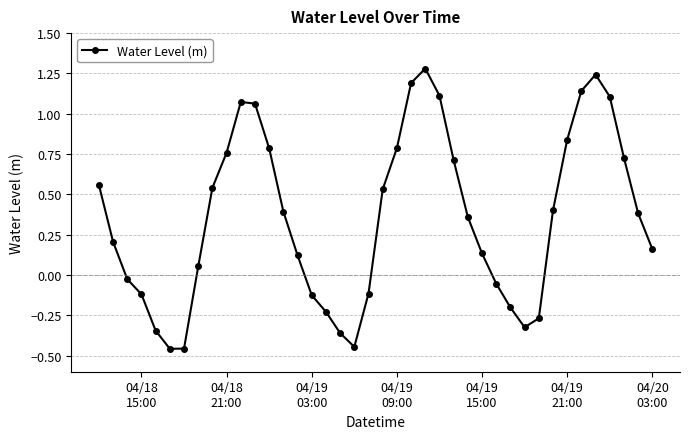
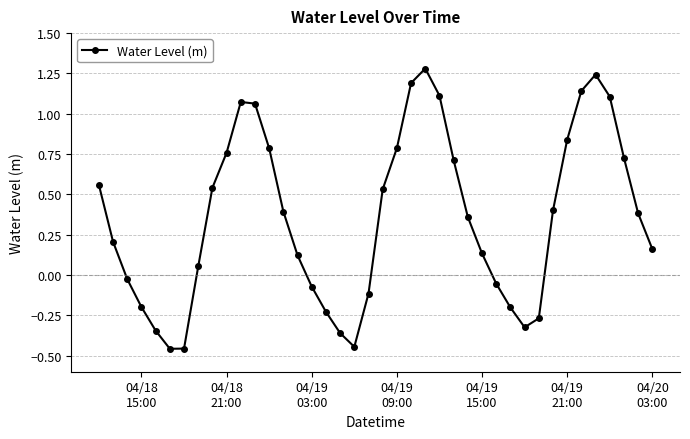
04/18 15:00: -0.12 -> -0.20
04/19 03:00: -0.13 -> -0.07
